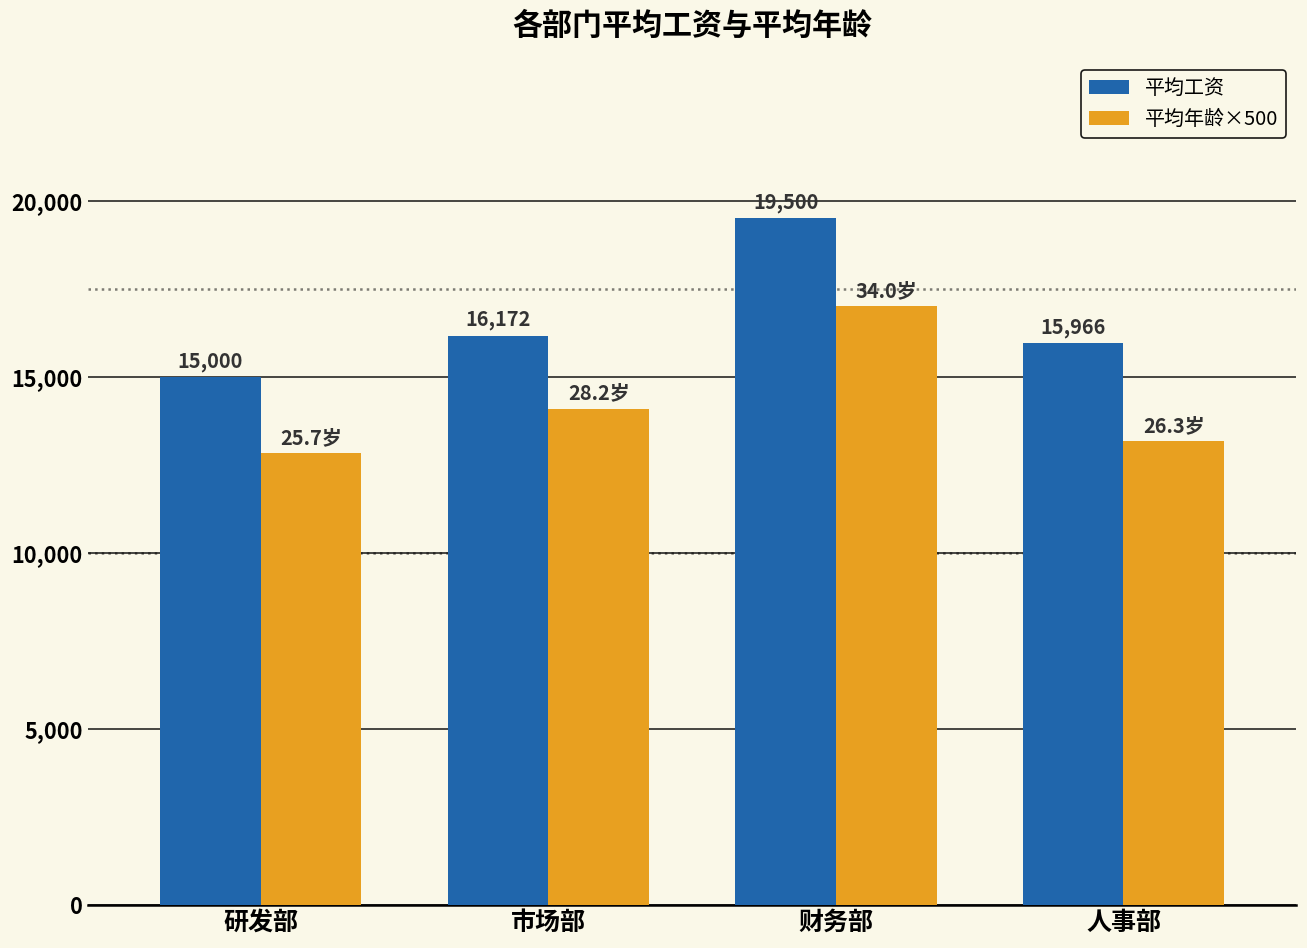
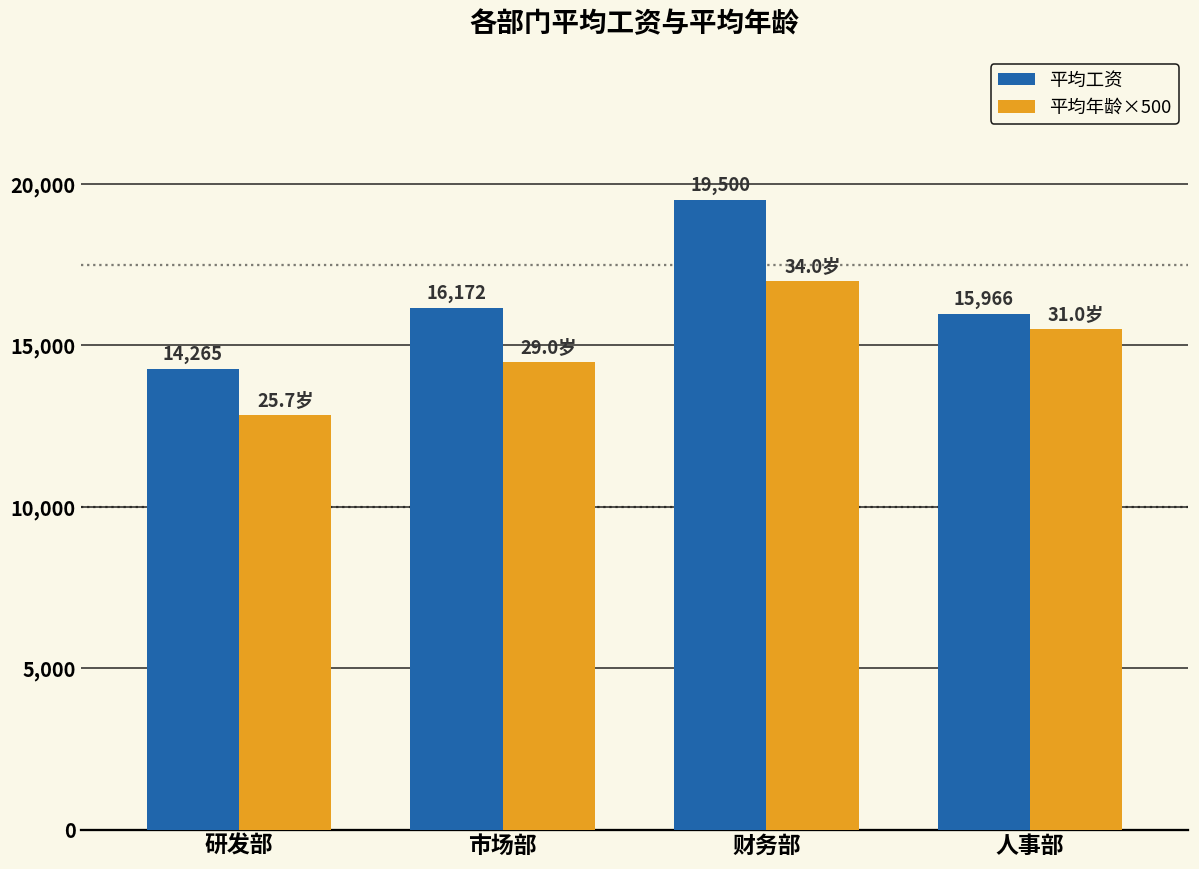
平均工资, 研发部: 15,000 -> 14,265
平均年龄×500, 市场部: 28.2岁 -> 29.0岁
平均年龄×500, 人事部: 26.3岁 -> 31.0岁
